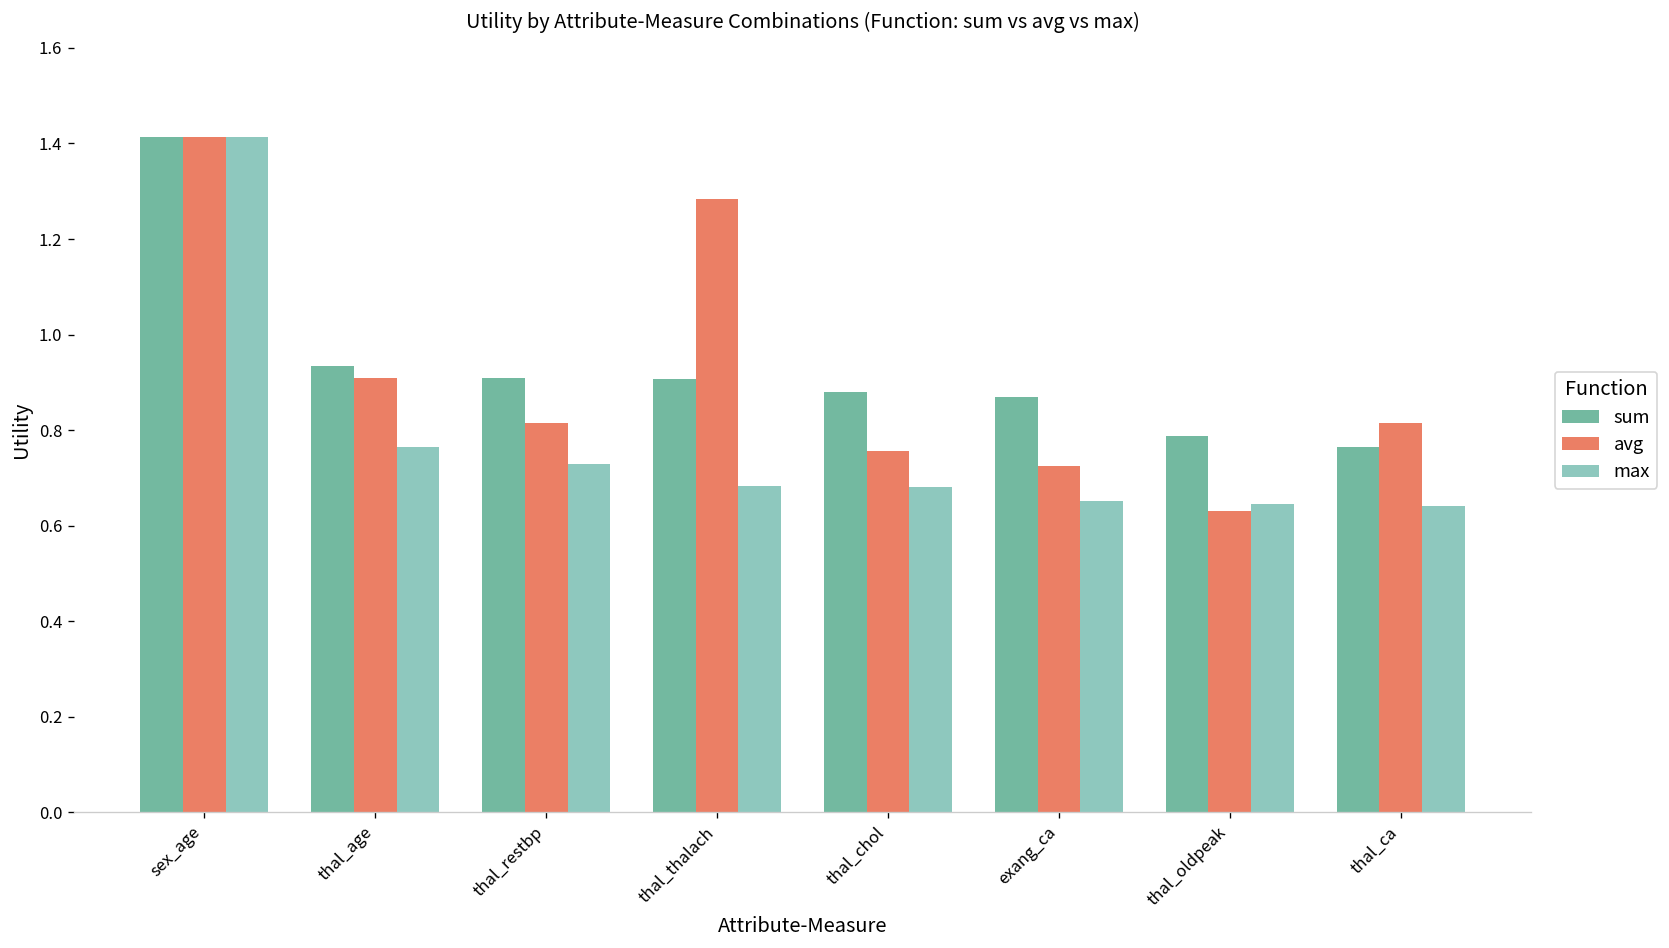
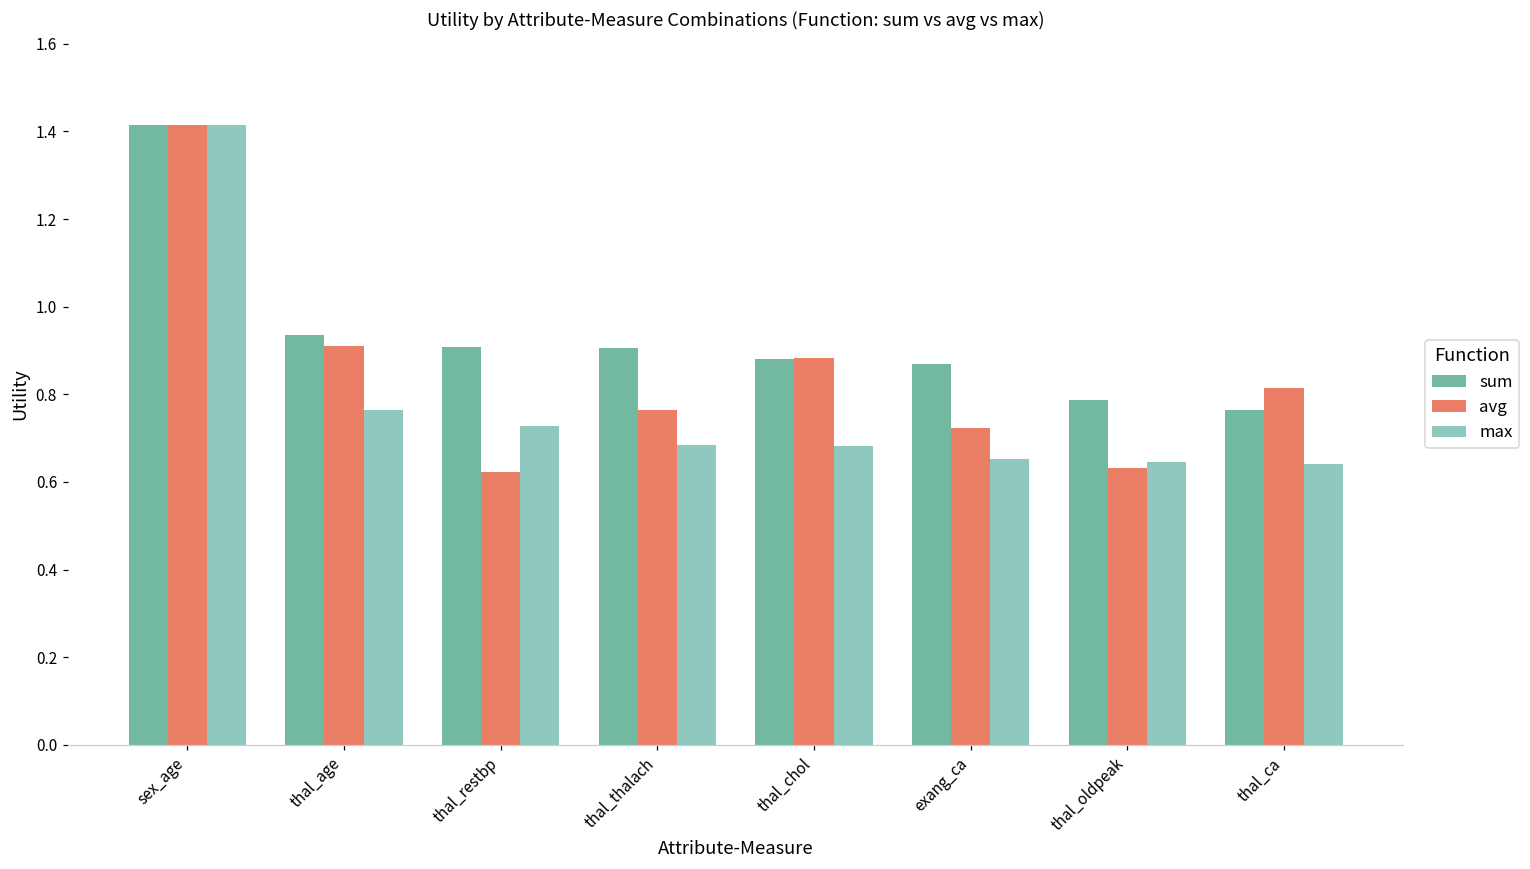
avg, thal_restbp: 0.82 -> 0.62
avg, thal_thalach: 1.28 -> 0.76
avg, thal_chol: 0.76 -> 0.88
